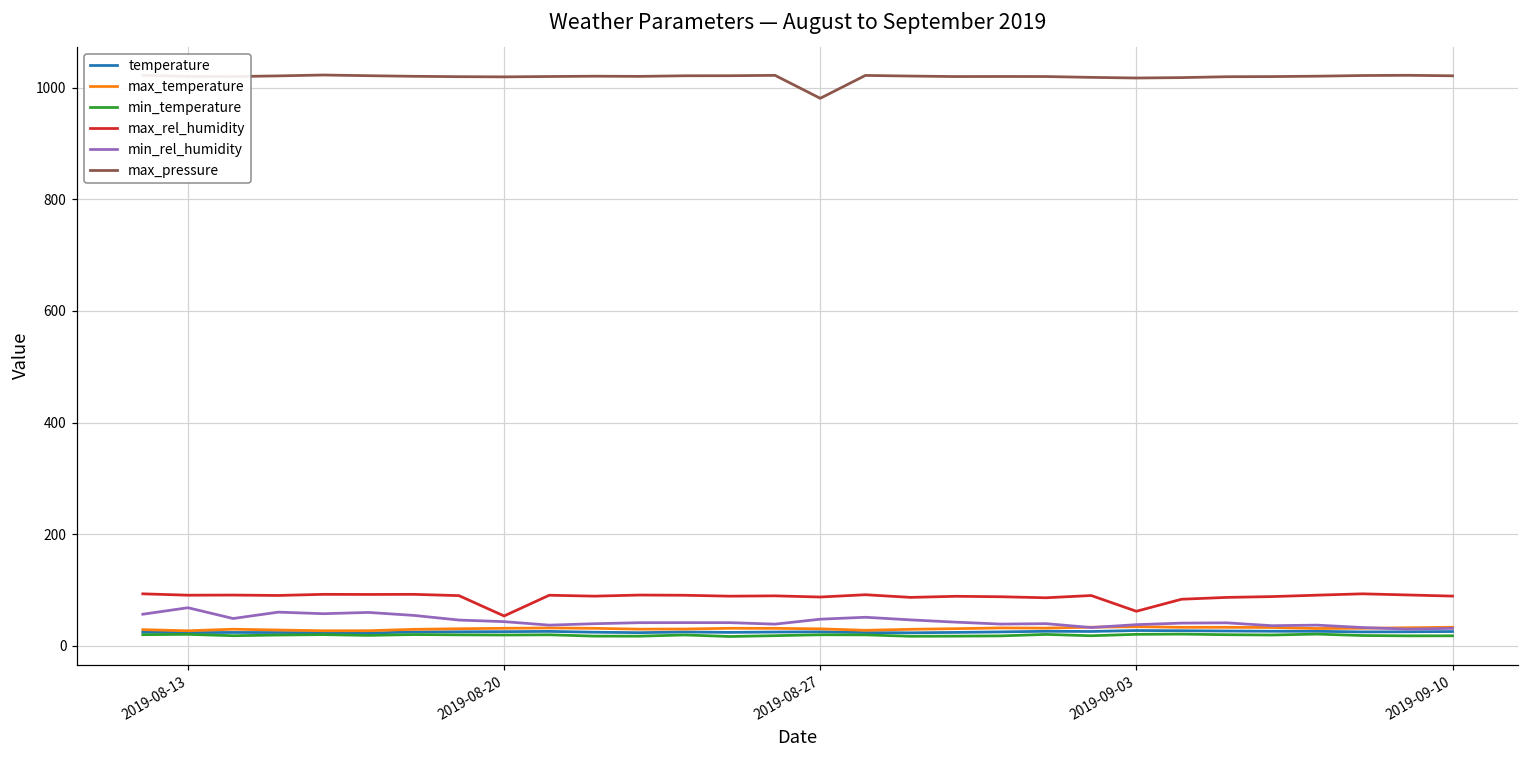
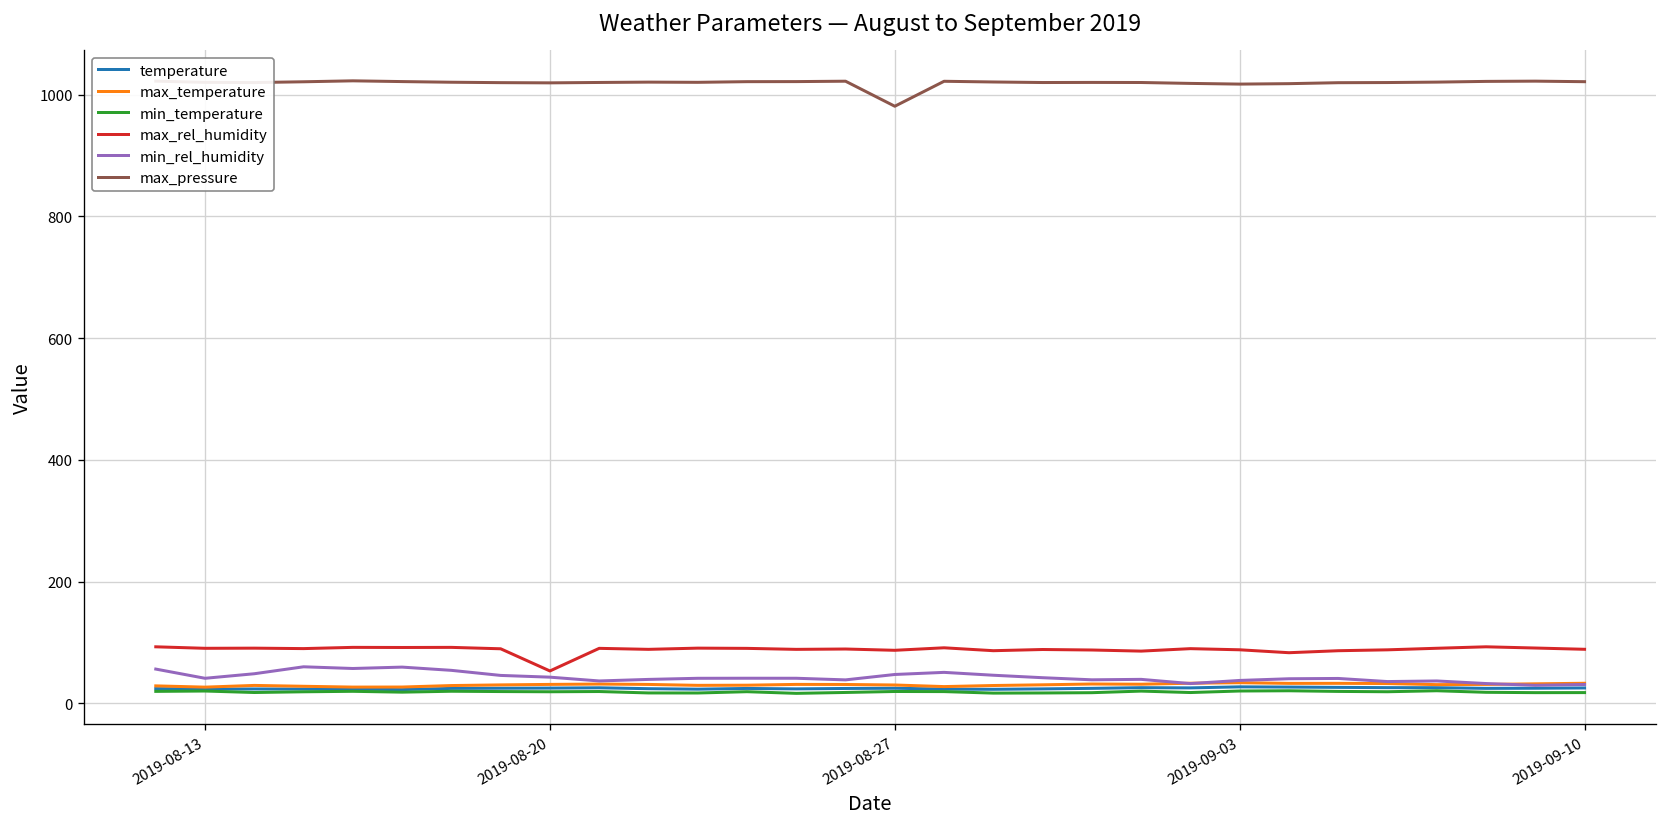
min_rel_humidity, 2019-08-13: 70 -> 40
max_rel_humidity, 2019-09-03: 60 -> 90
